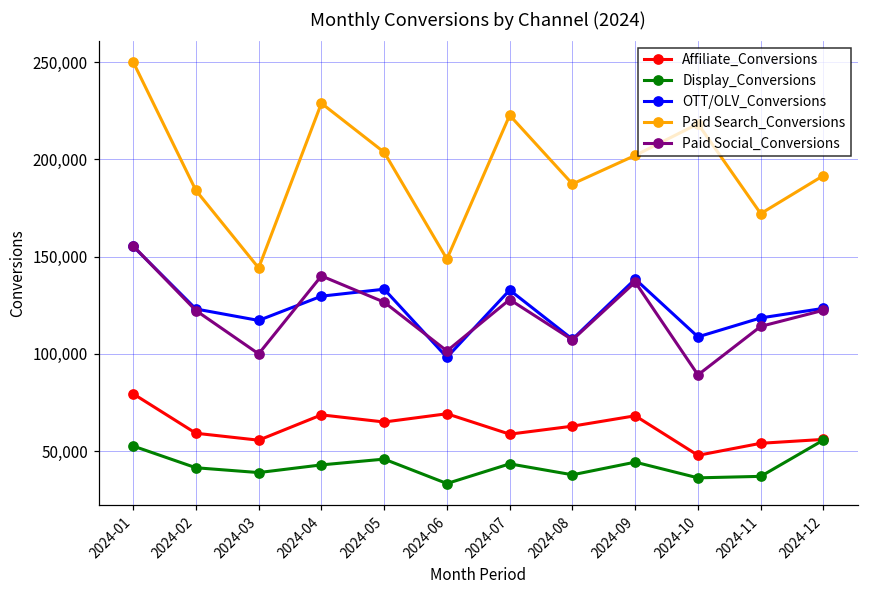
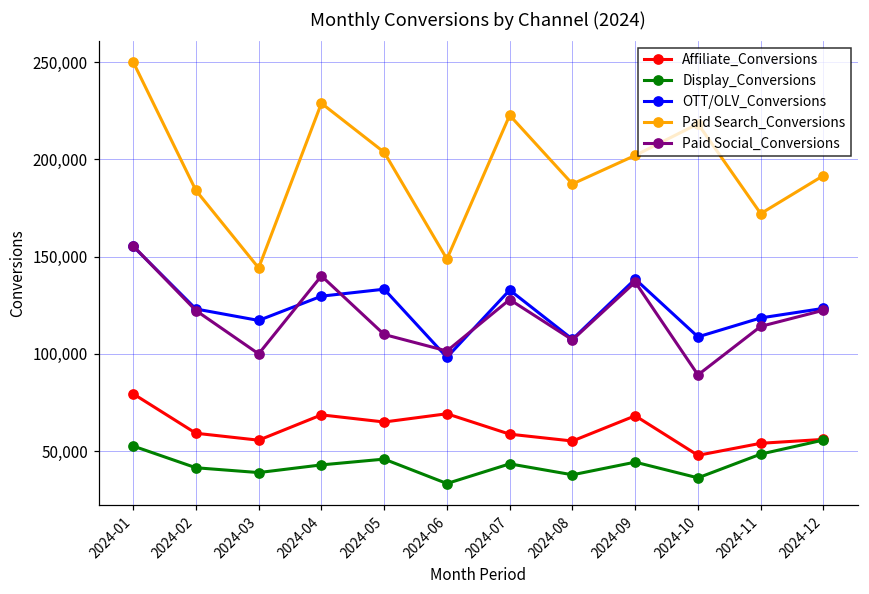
Paid Social_Conversions, 2024-05: 127,000 -> 110,000
Affiliate_Conversions, 2024-08: 63,000 -> 55,000
Display_Conversions, 2024-11: 37,000 -> 48,000
